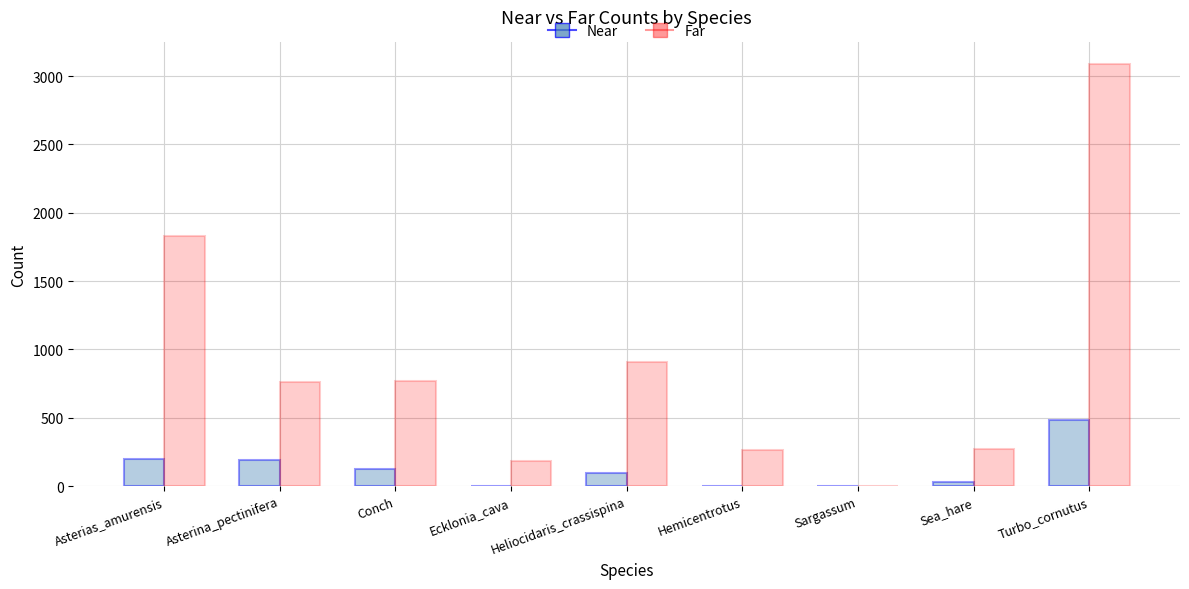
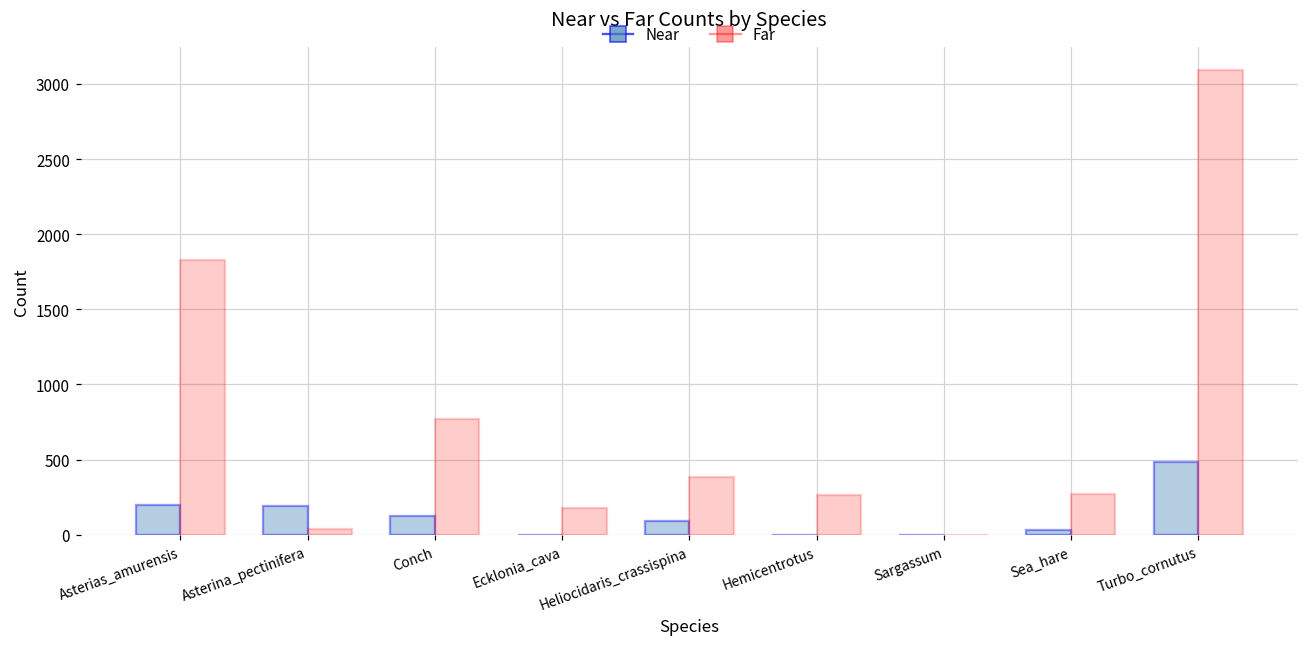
Far, Asterina_pectinifera: 760 -> 40
Far, Heliocidaris_crassispina: 910 -> 390
